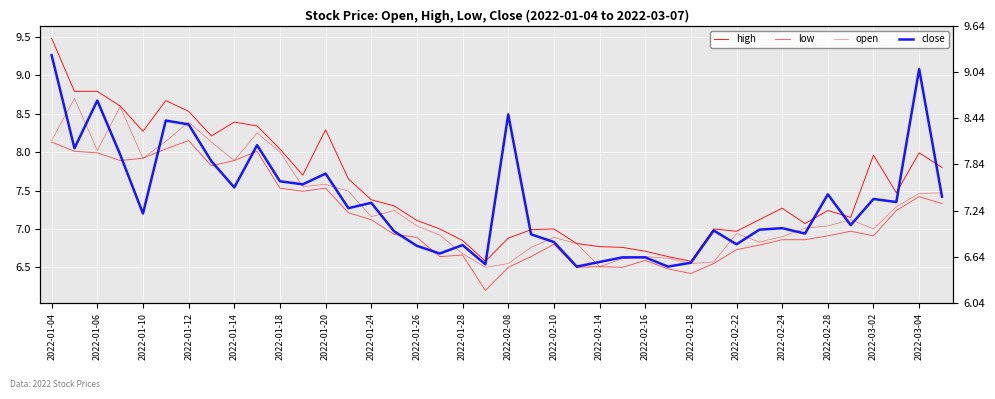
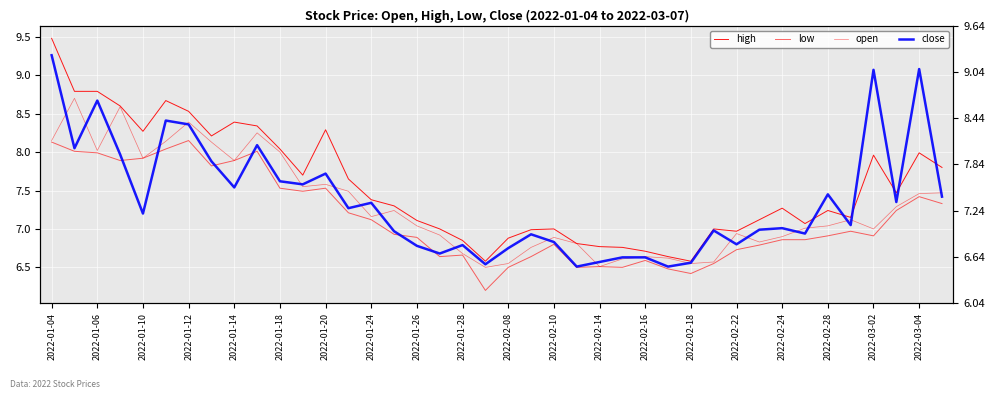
close, 2022-02-08: 8.5 -> 6.8
close, 2022-03-02: 7.4 -> 9.1
